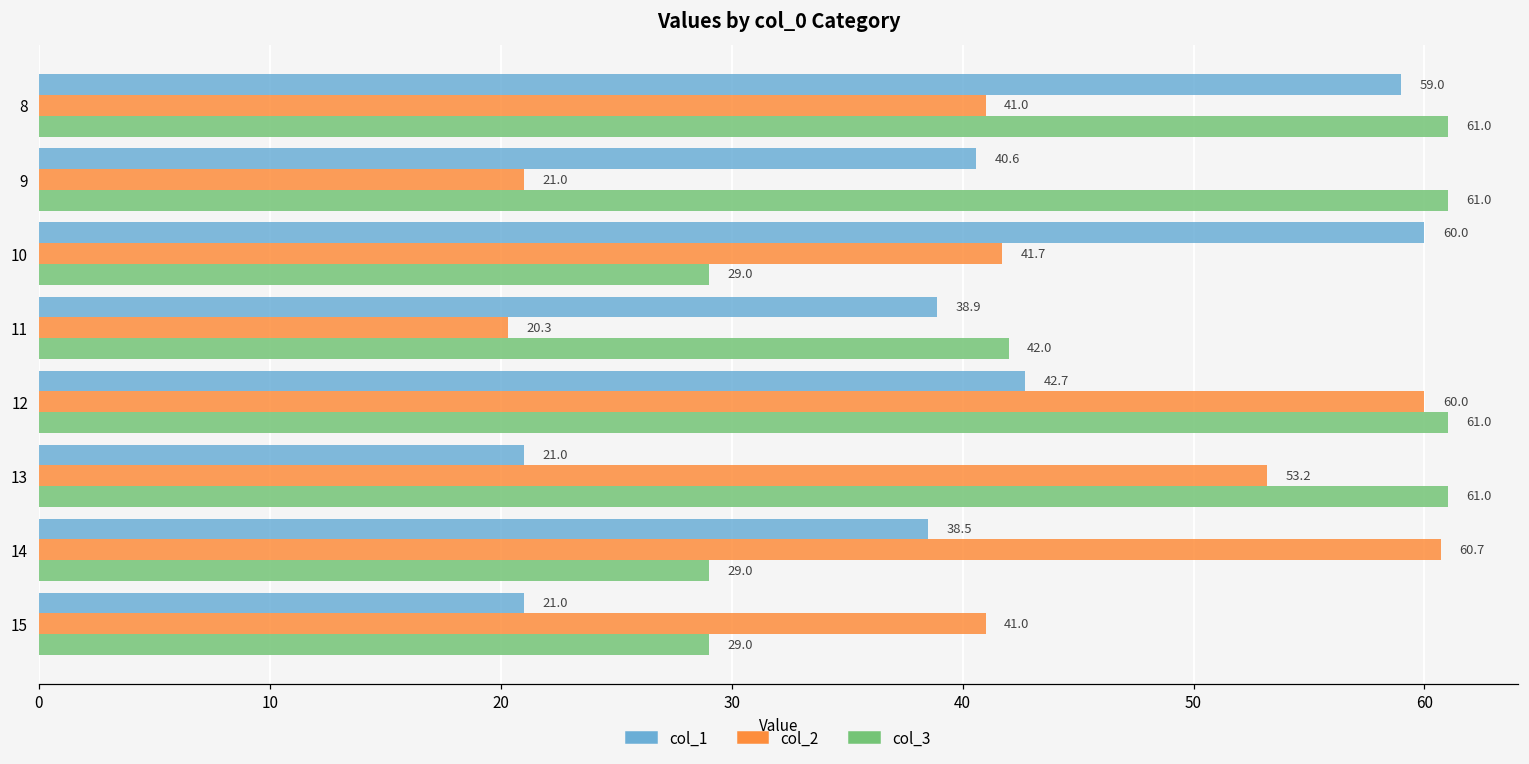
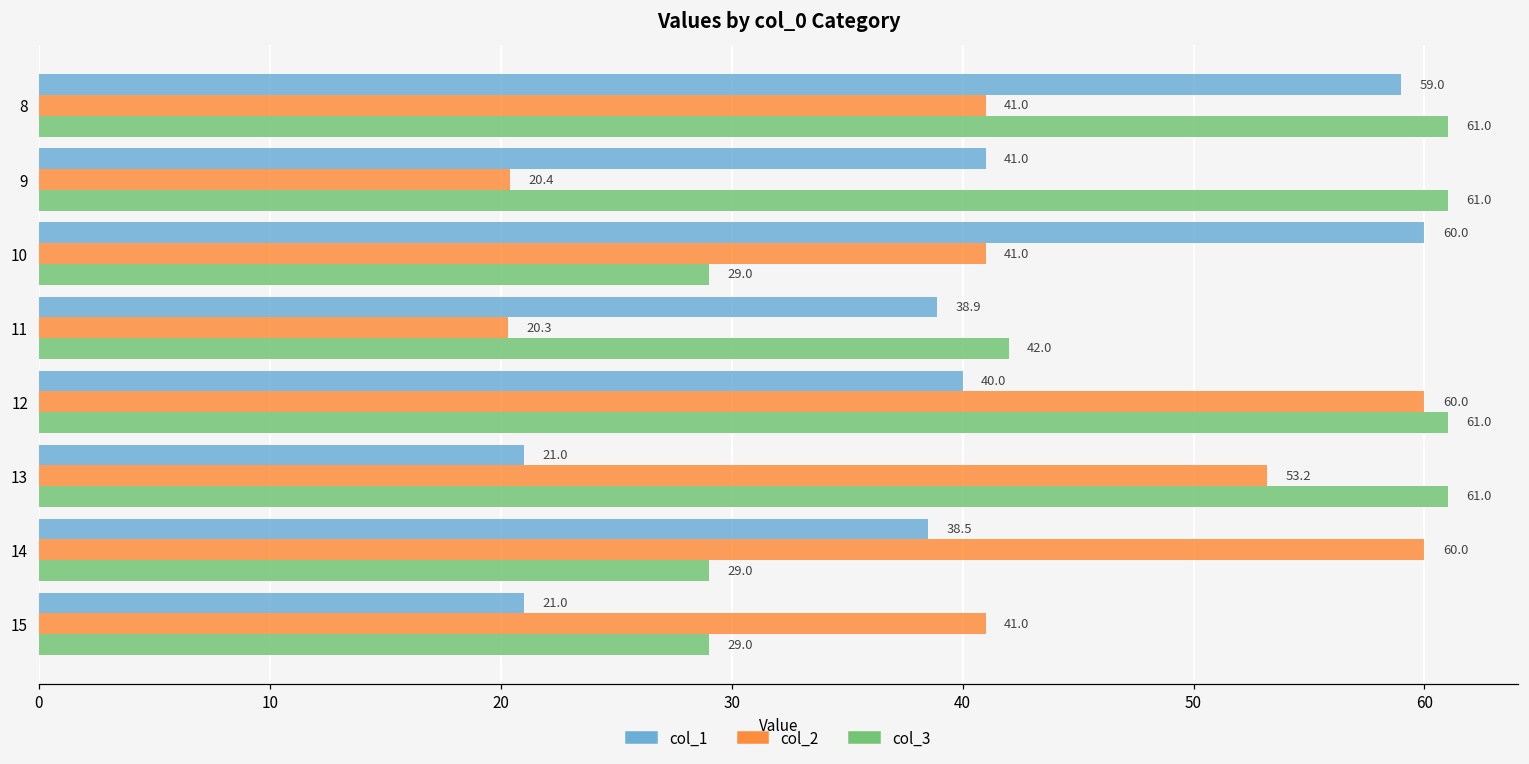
col_1, 9: 40.6 -> 41.0
col_2, 9: 21.0 -> 20.4
col_2, 10: 41.7 -> 41.0
col_1, 12: 42.7 -> 40.0
col_2, 14: 60.7 -> 60.0
